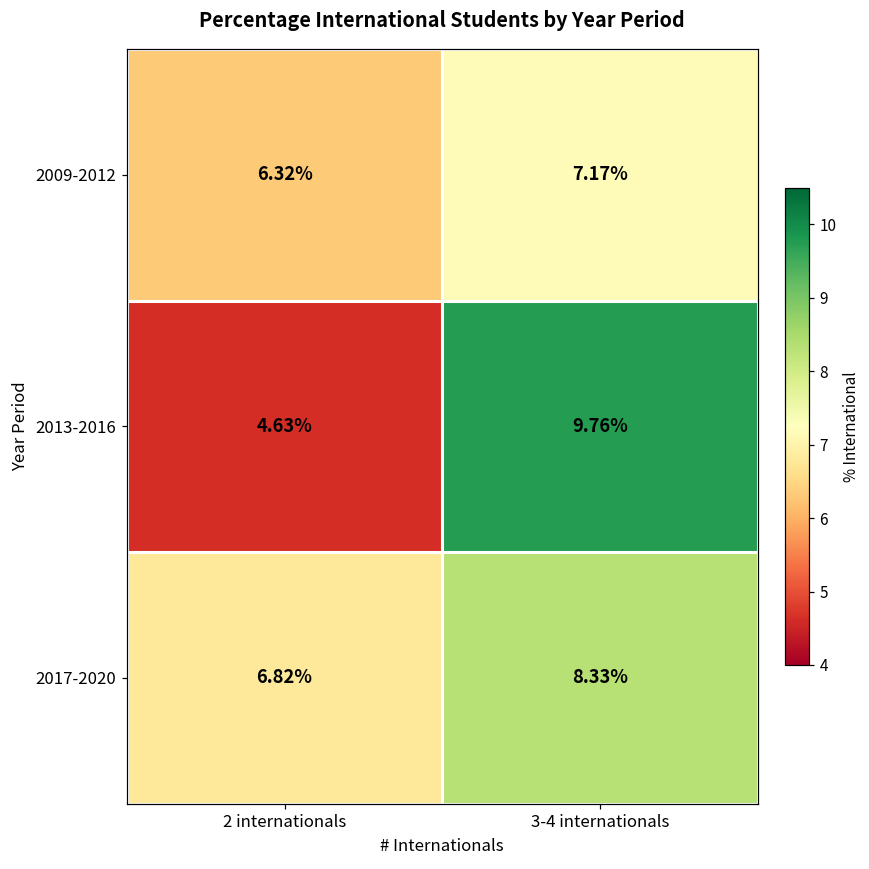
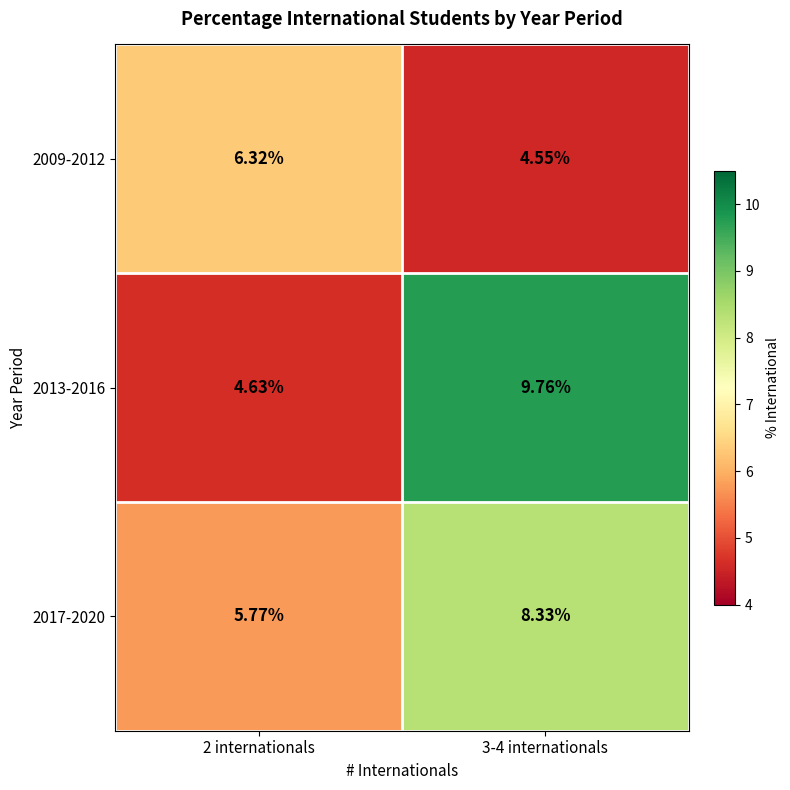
2009-2012, 3-4 internationals: 7.17% -> 4.55%
2017-2020, 2 internationals: 6.82% -> 5.77%
